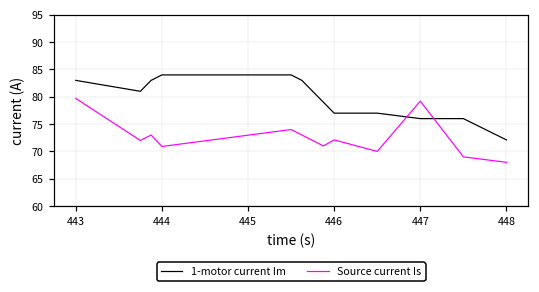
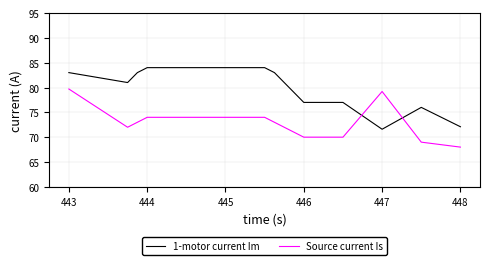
Source current Is, 444: 71 -> 74
Source current Is, 446: 72 -> 70
1-motor current Im, 447: 76 -> 72
